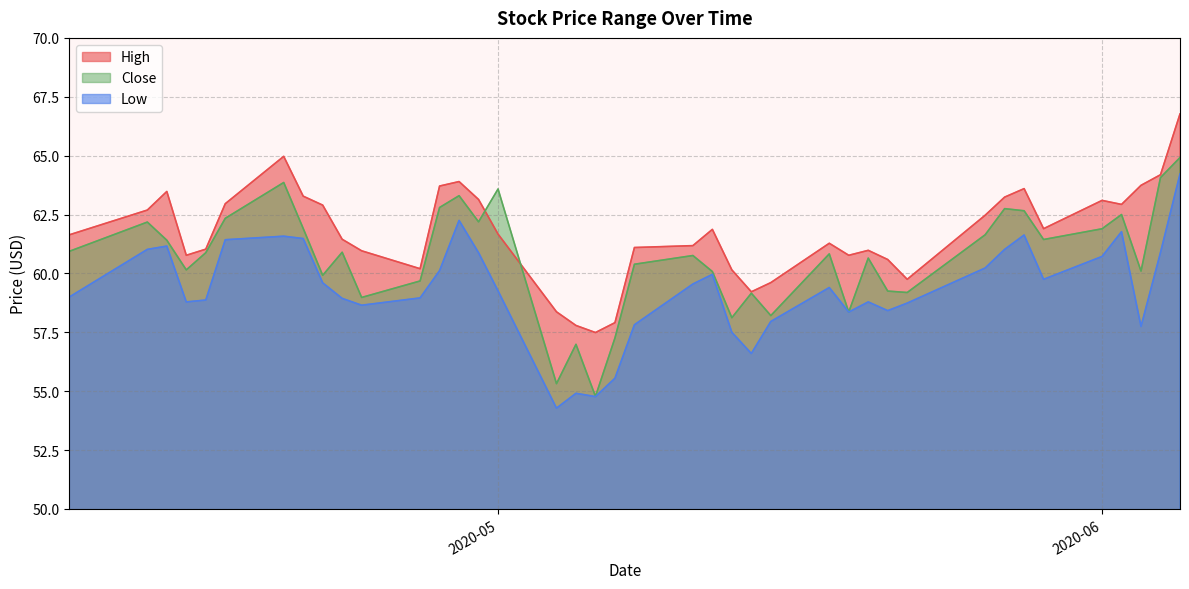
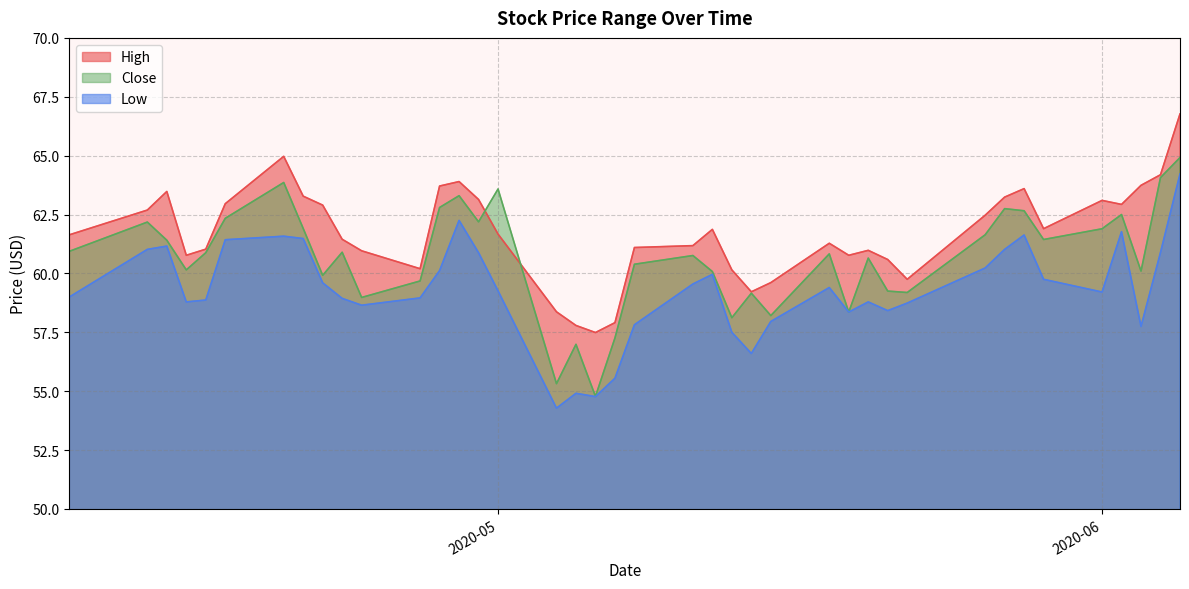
Low, 2020-06: 60.7 -> 59.2
